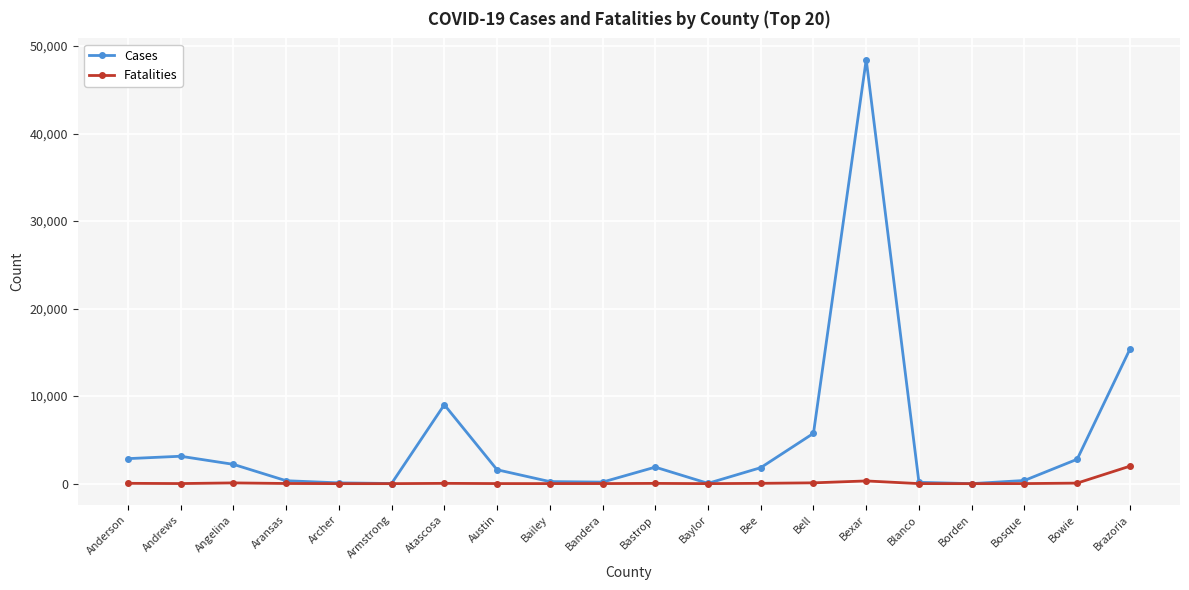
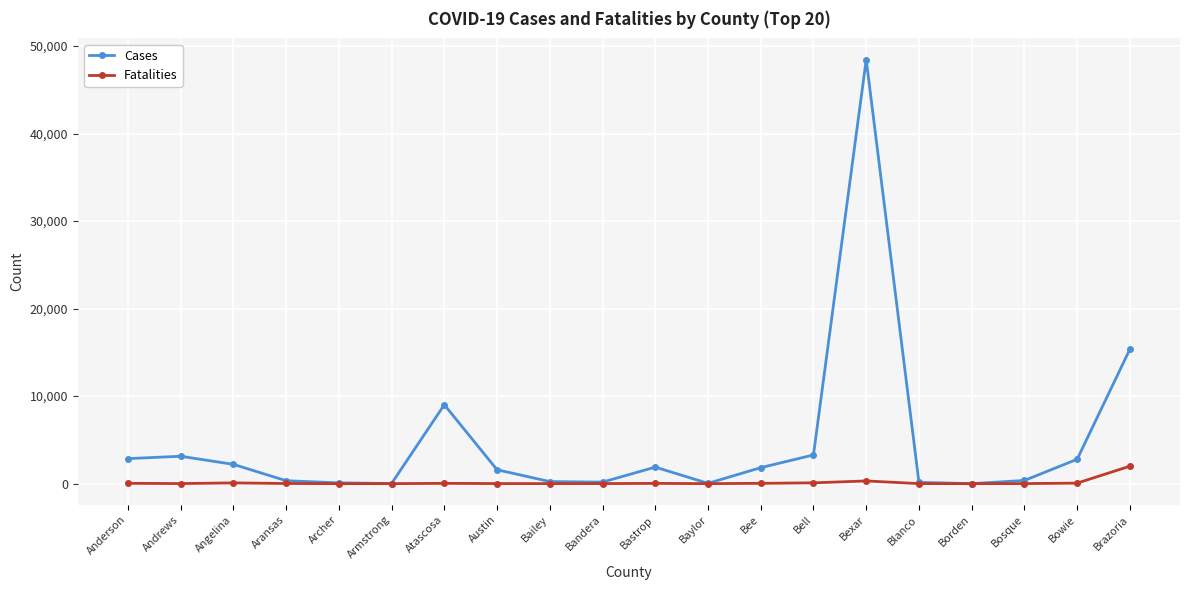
Cases, Bell: 6,000 -> 3,000
